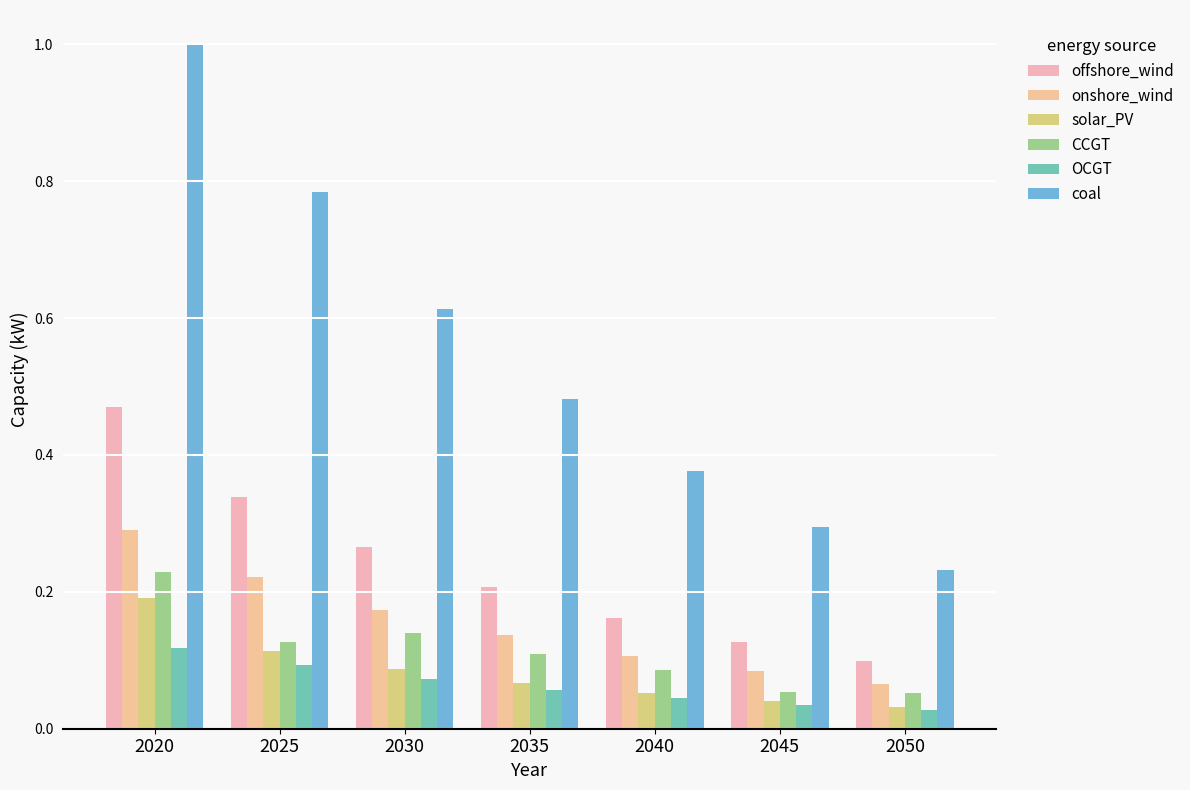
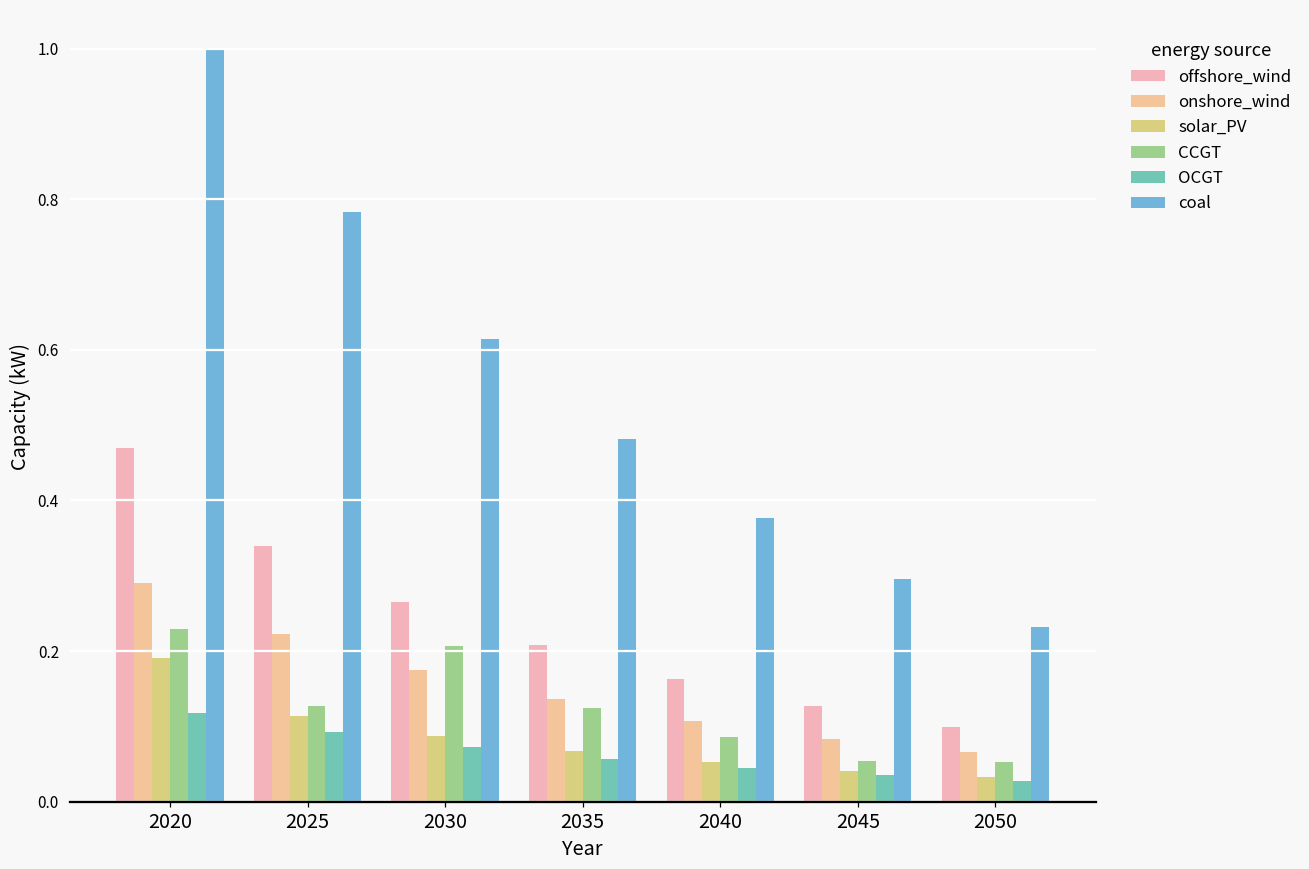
CCGT, 2030: 0.14 -> 0.21
CCGT, 2035: 0.11 -> 0.12
